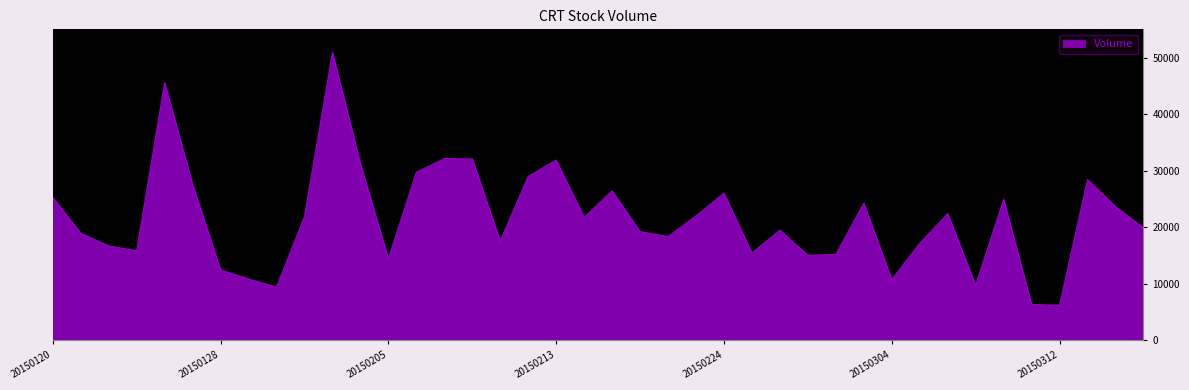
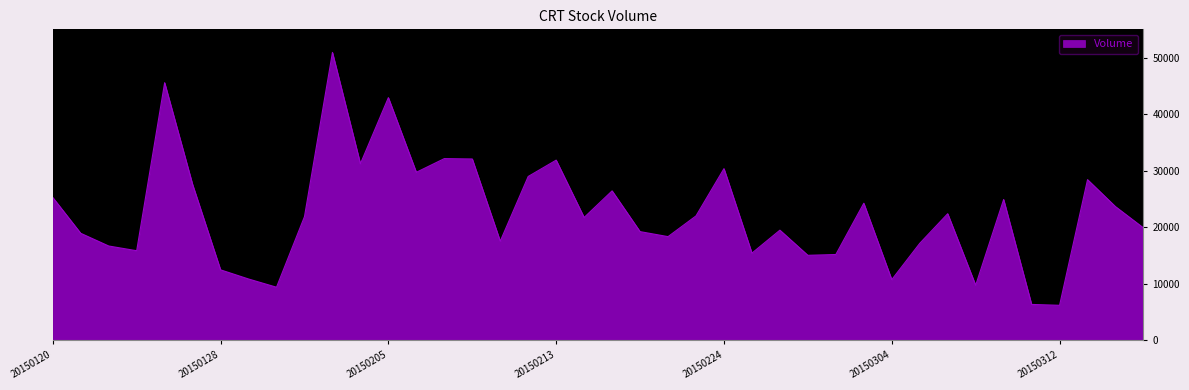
20150205: 14000 -> 43000
20150224: 26000 -> 30000
